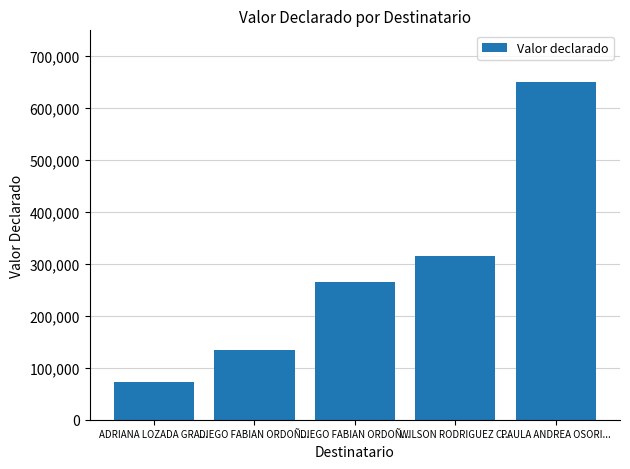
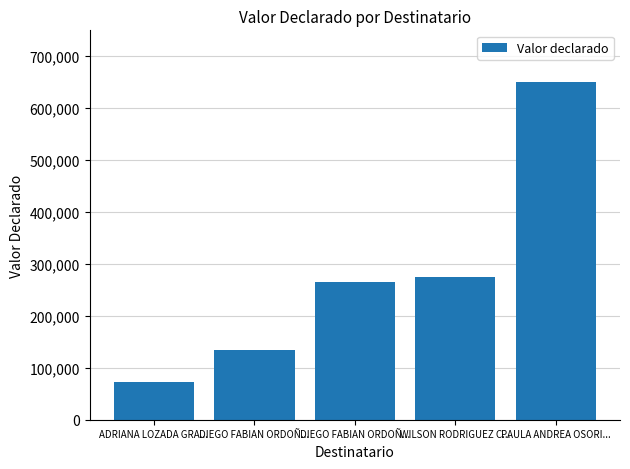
WILSON RODRIGUEZ C...: 320,000 -> 280,000
